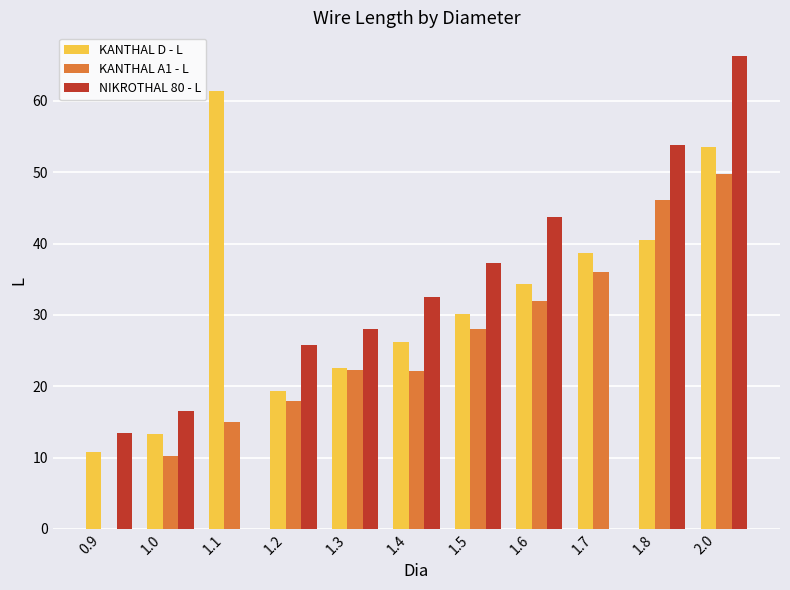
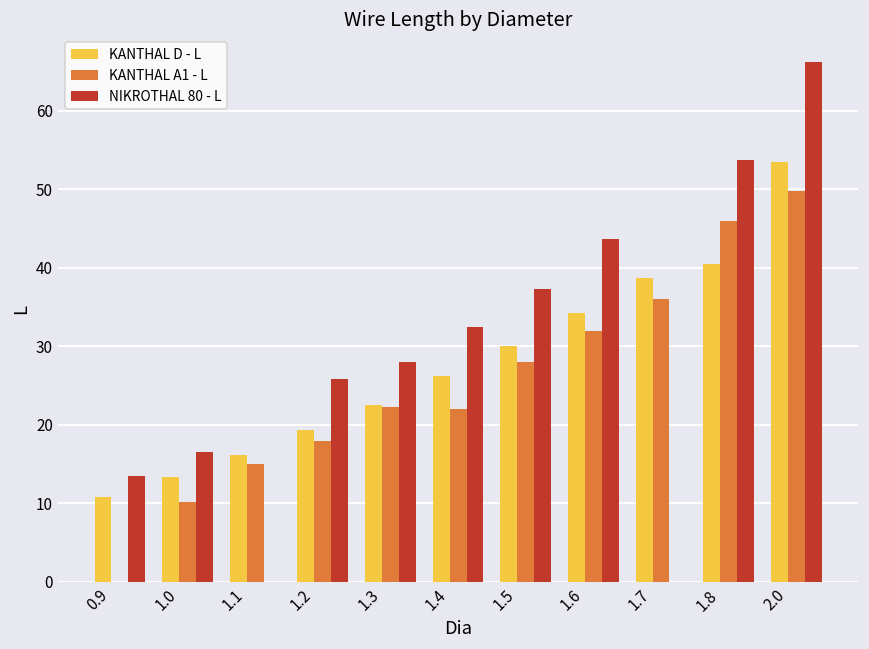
KANTHAL D - L, 1.1: 61 -> 16
